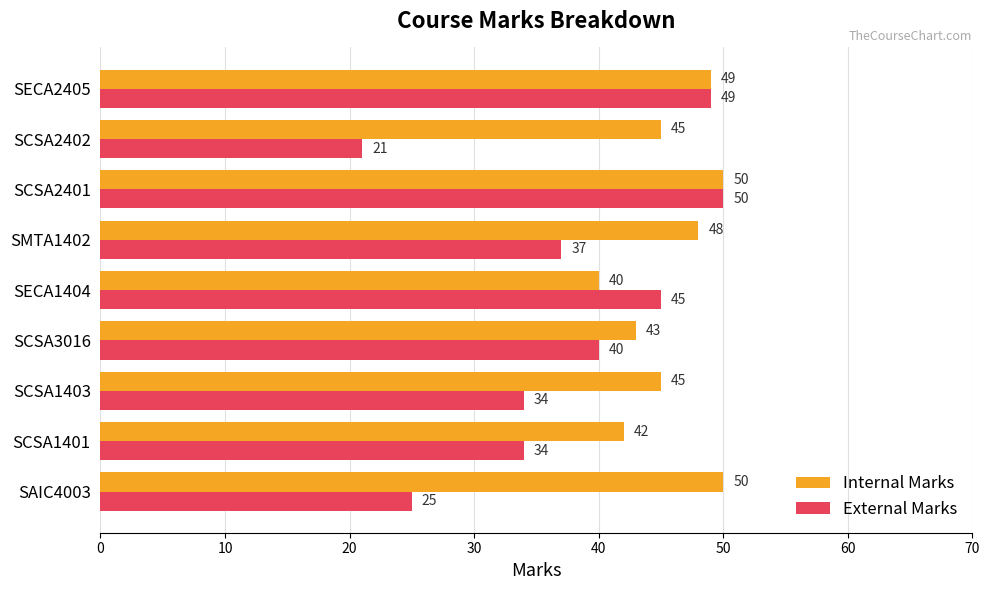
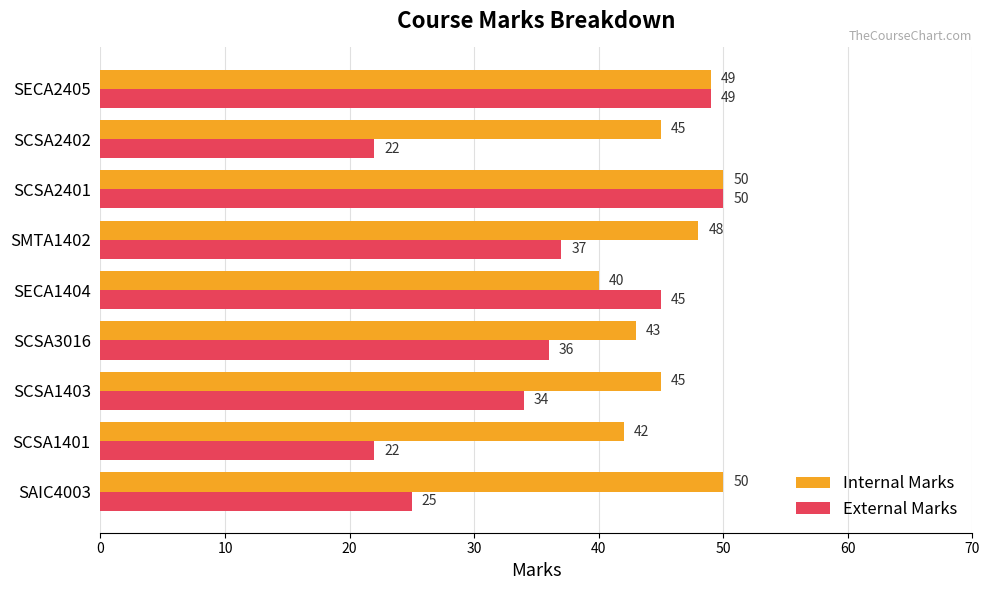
External Marks, SCSA2402: 21 -> 22
External Marks, SCSA3016: 40 -> 36
External Marks, SCSA1401: 34 -> 22
